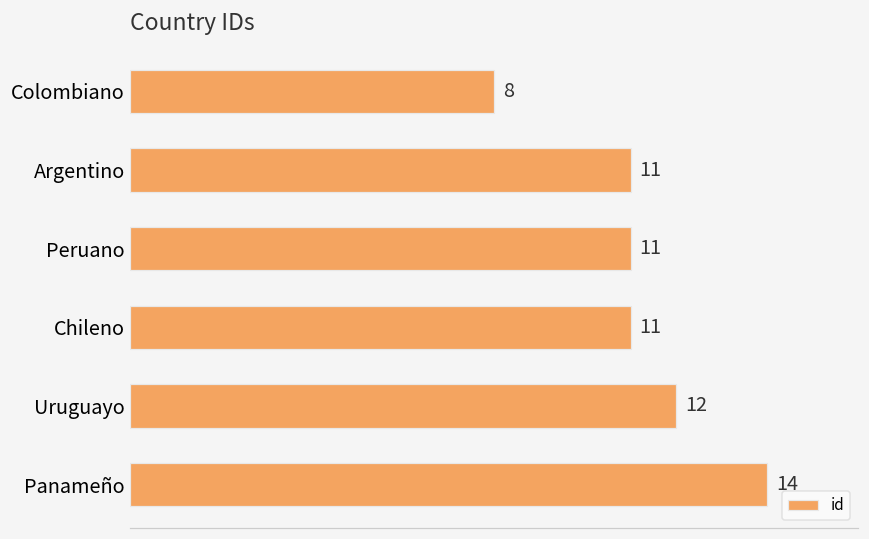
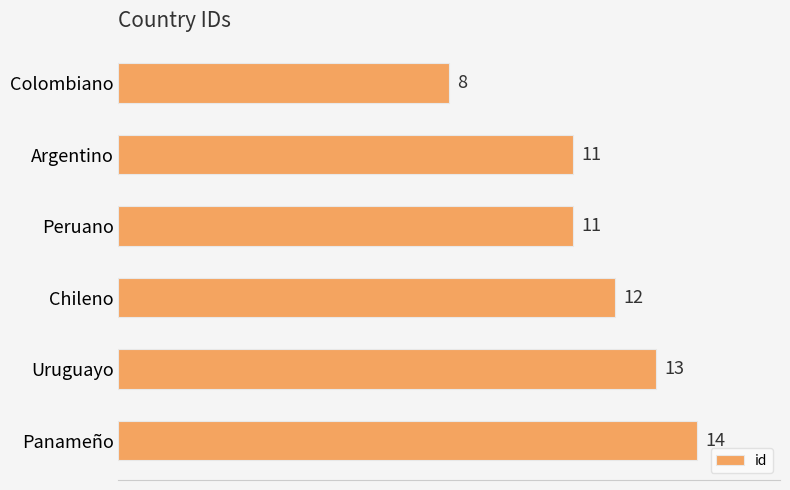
Chileno: 11 -> 12
Uruguayo: 12 -> 13
